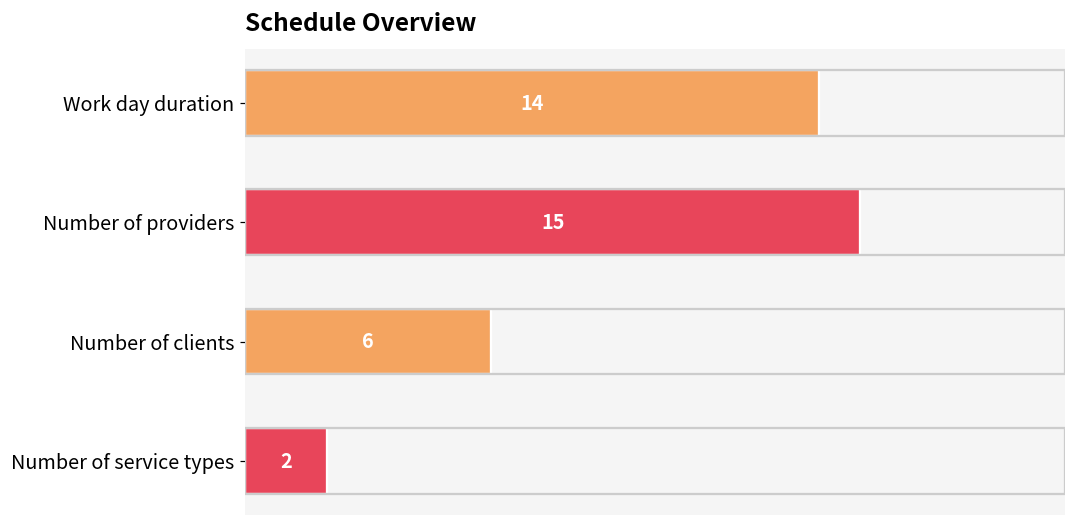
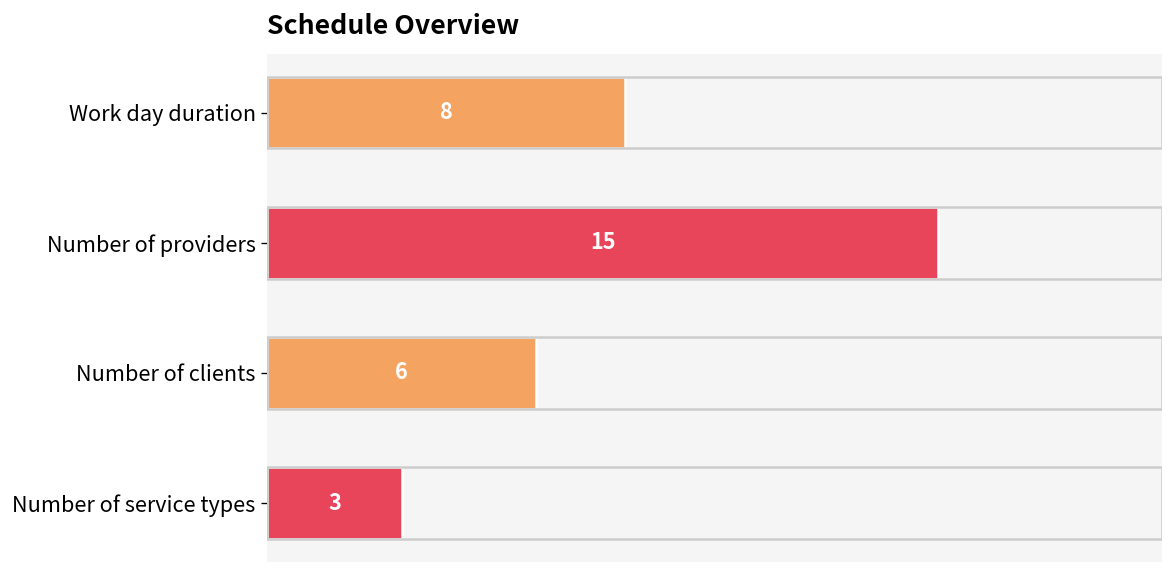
Work day duration: 14 -> 8
Number of service types: 2 -> 3
